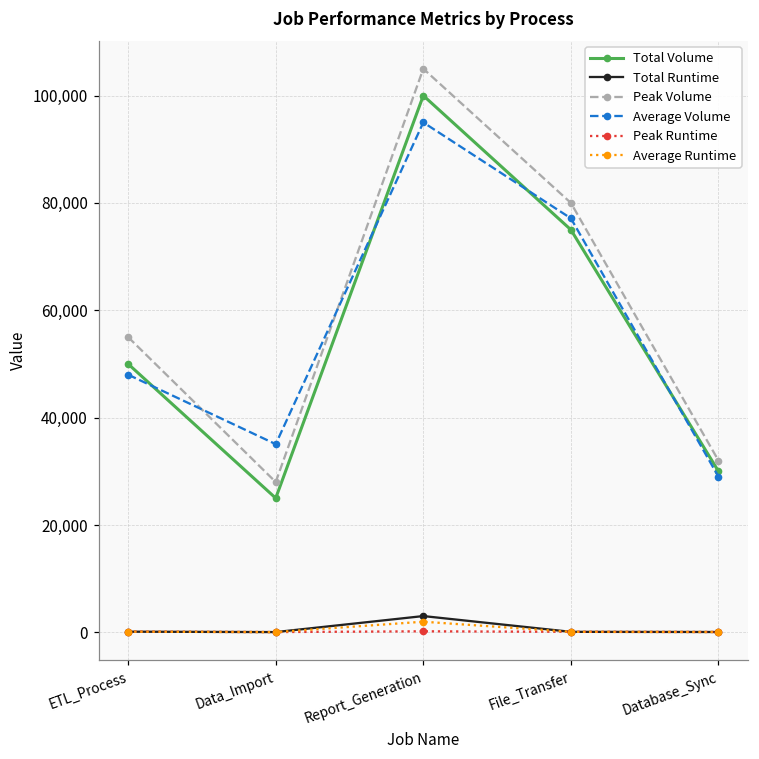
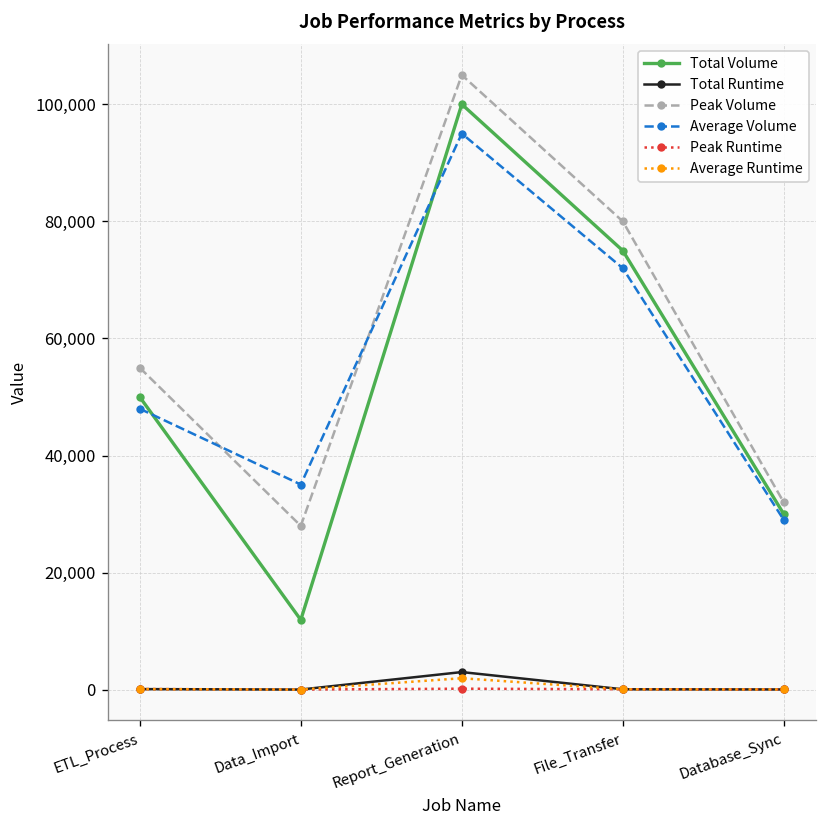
Total Volume, Data_Import: 25,000 -> 12,000
Average Volume, File_Transfer: 77,000 -> 72,000
